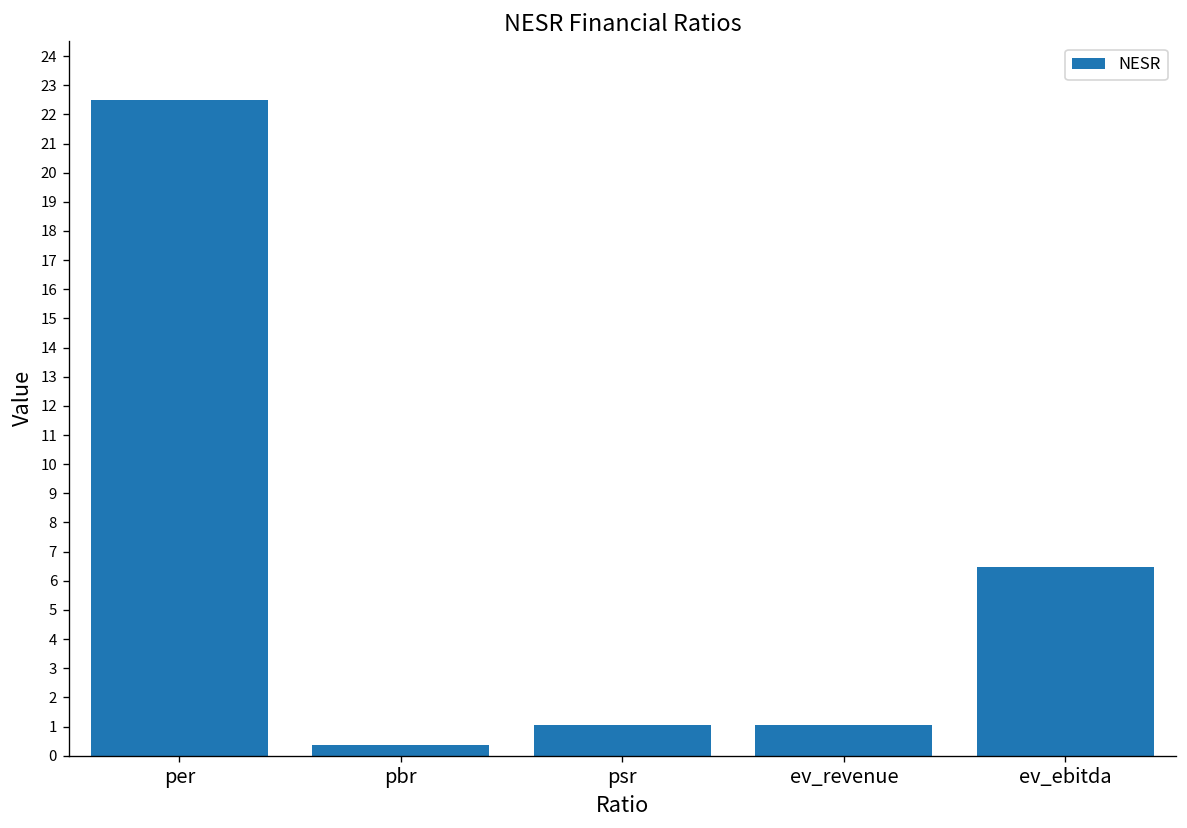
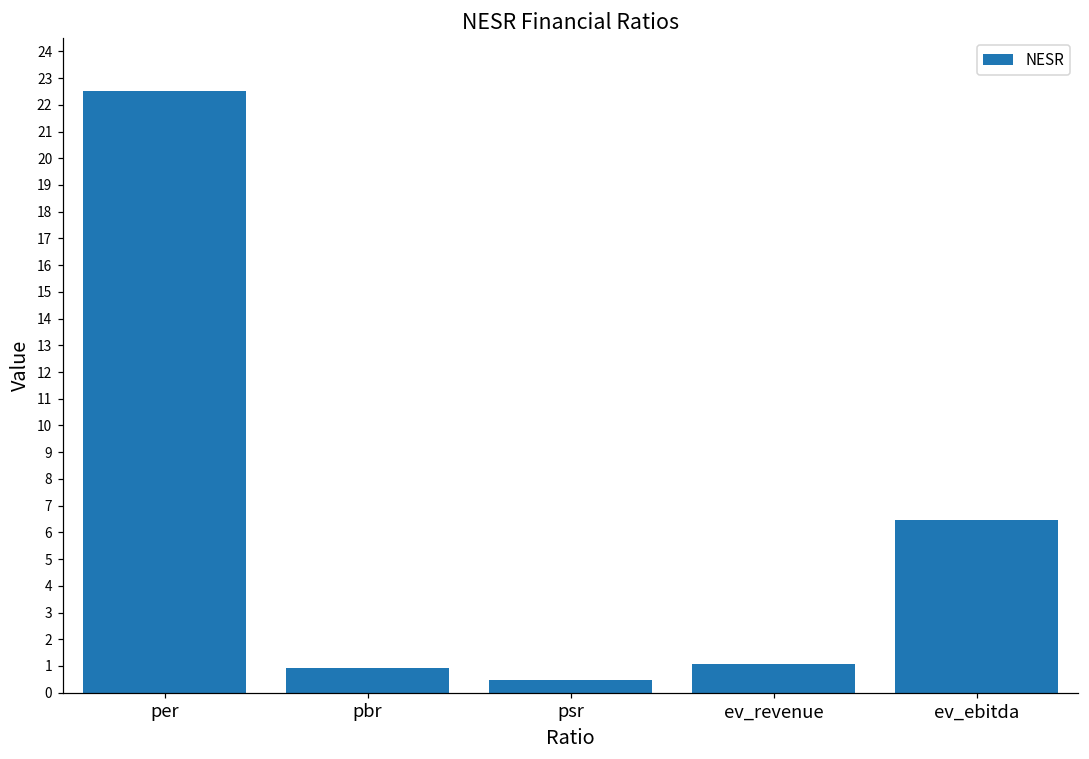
pbr: 0.4 -> 0.9
psr: 1.1 -> 0.5
